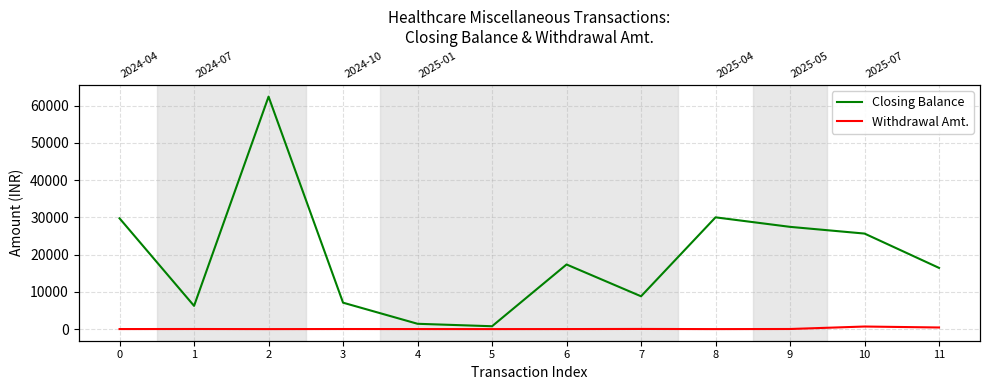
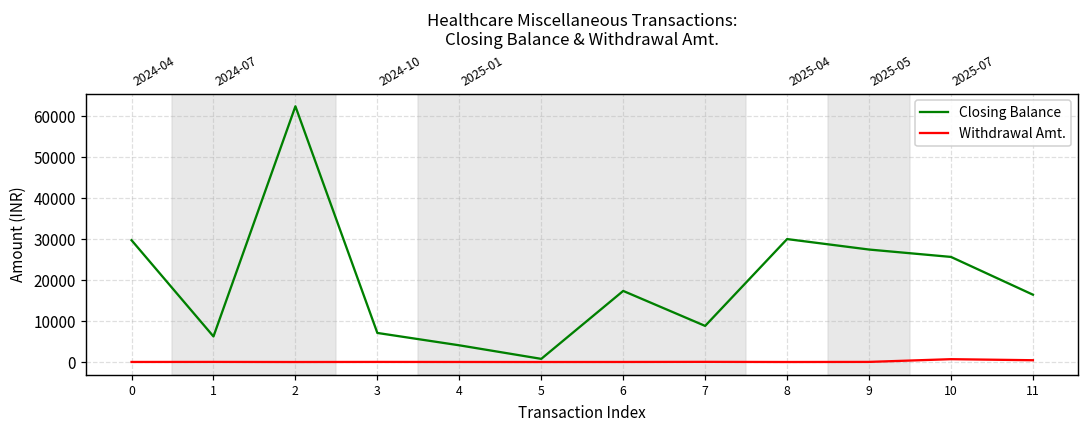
Closing Balance, 4: 1000 -> 4000
